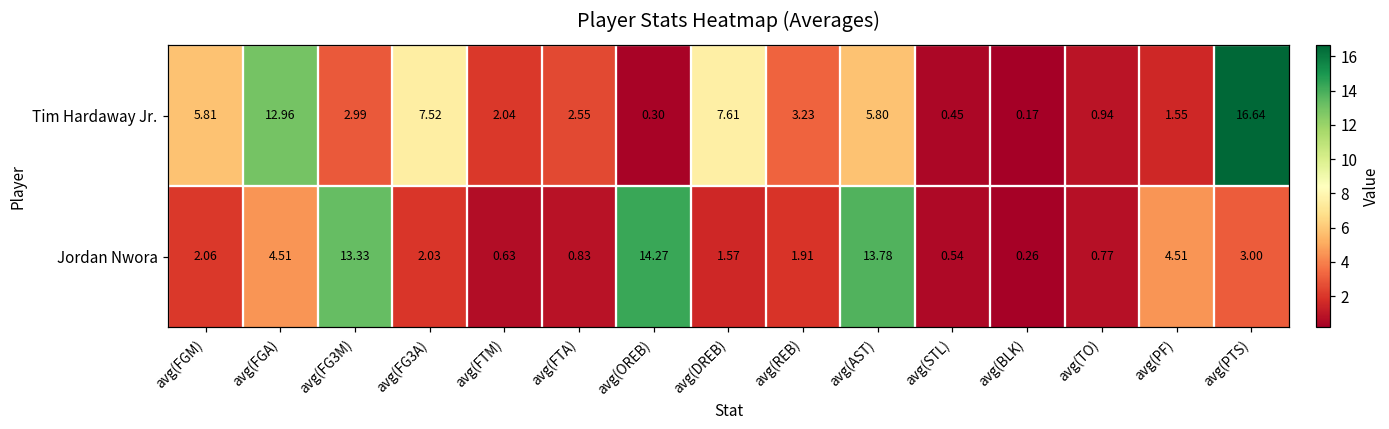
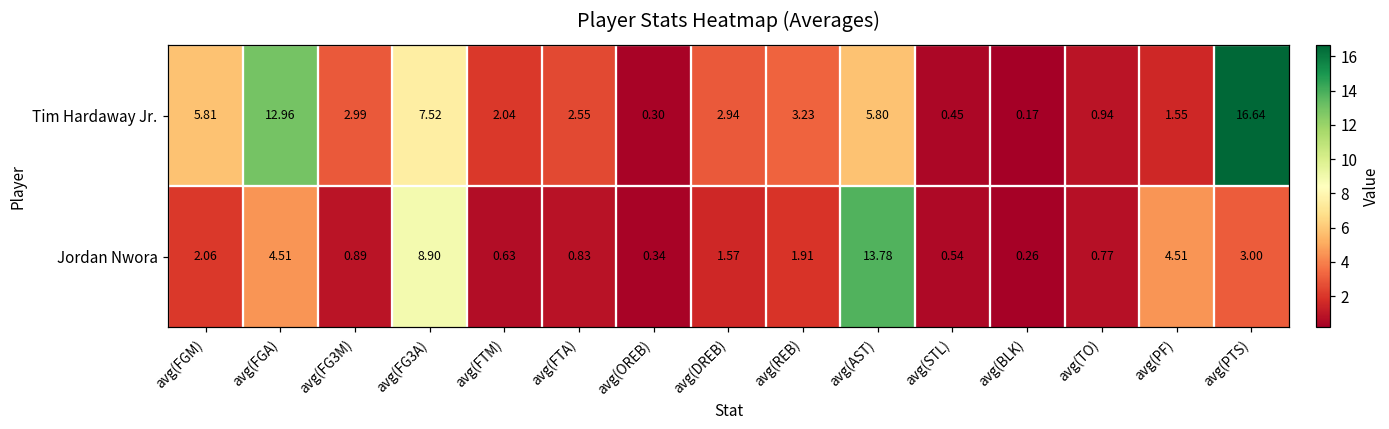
Tim Hardaway Jr., avg(DREB): 7.61 -> 2.94
Jordan Nwora, avg(FG3M): 13.33 -> 0.89
Jordan Nwora, avg(FG3A): 2.03 -> 8.90
Jordan Nwora, avg(OREB): 14.27 -> 0.34
